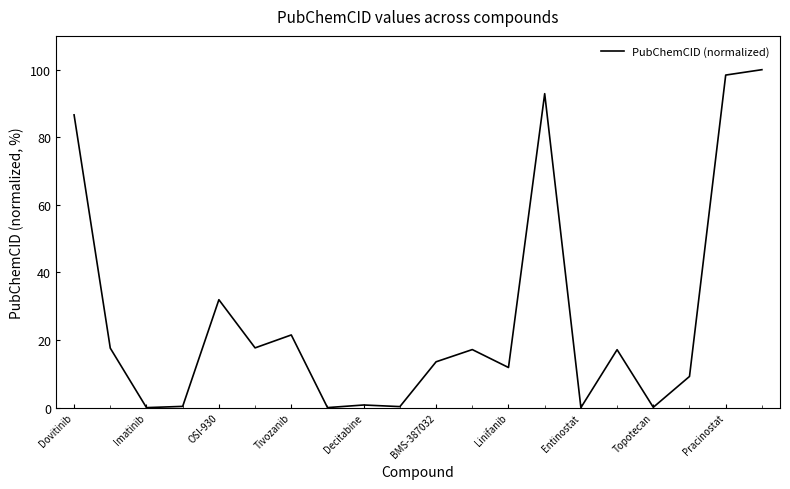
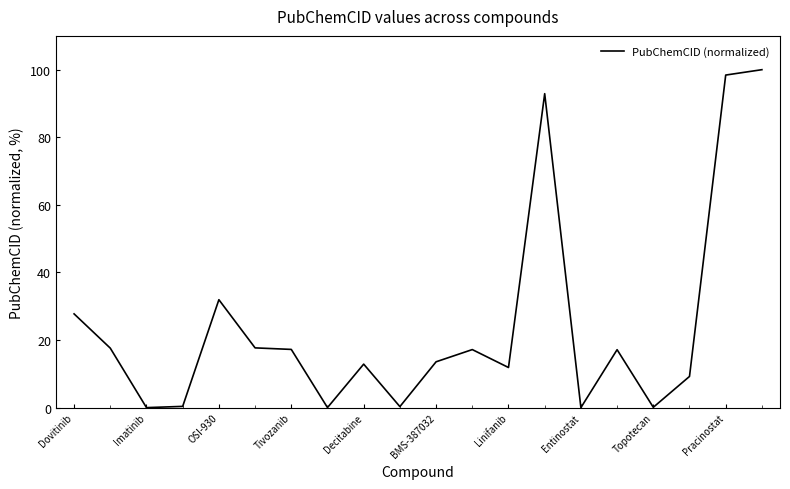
Dovitinib: 87 -> 28
Tivozanib: 22 -> 17
Decitabine: 1 -> 13
